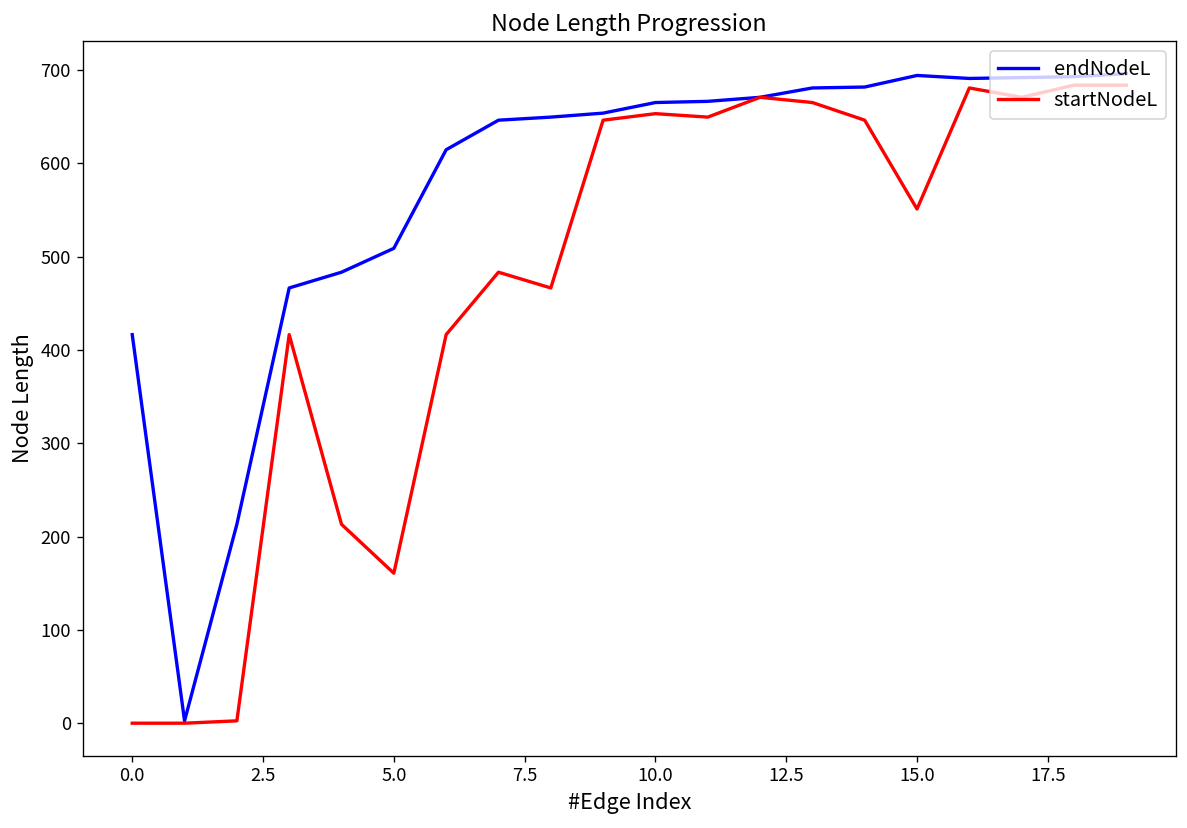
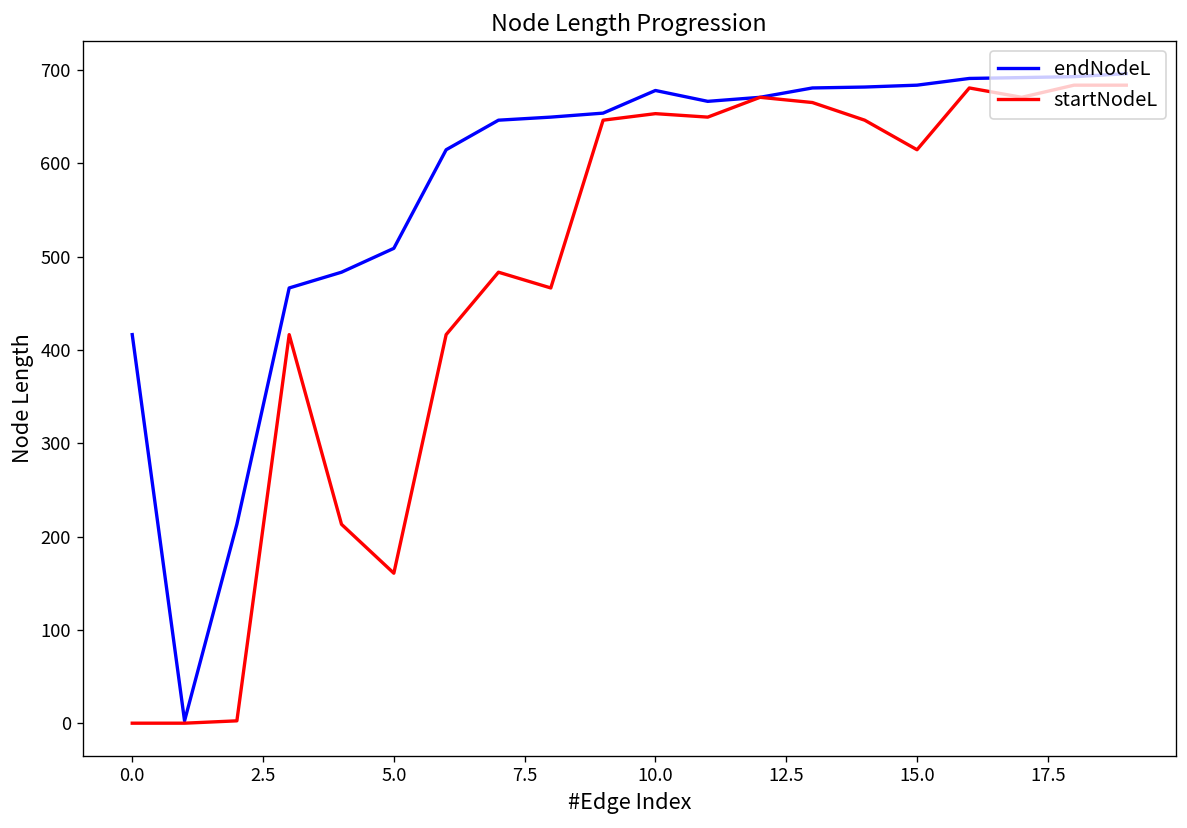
endNodeL, 10.0: 670 -> 680
endNodeL, 15.0: 690 -> 680
startNodeL, 15.0: 550 -> 610
